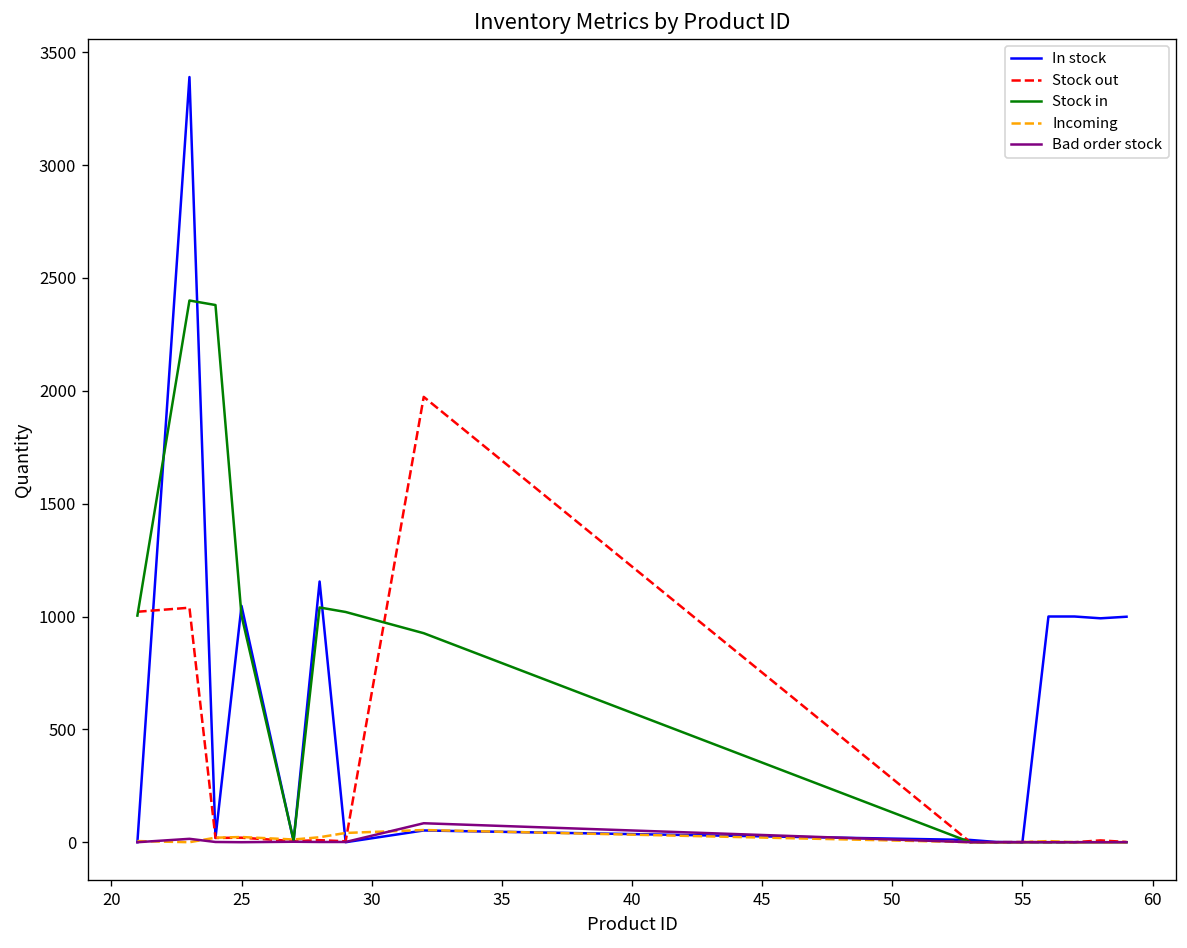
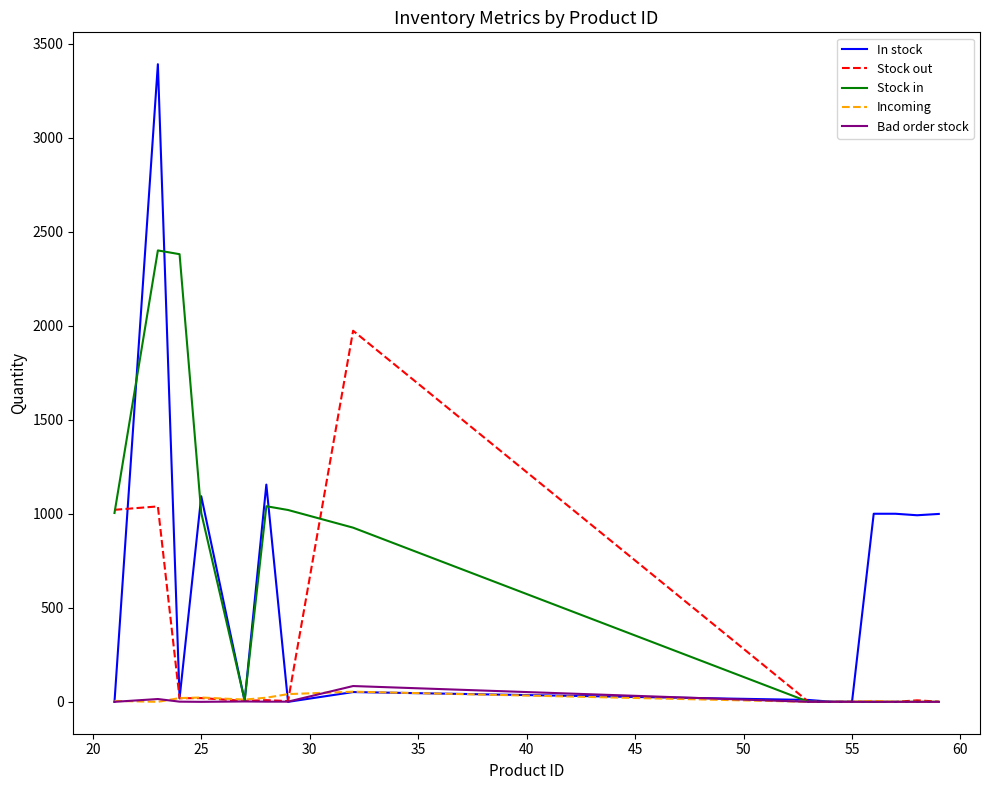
In stock, 25: 1050 -> 1090
